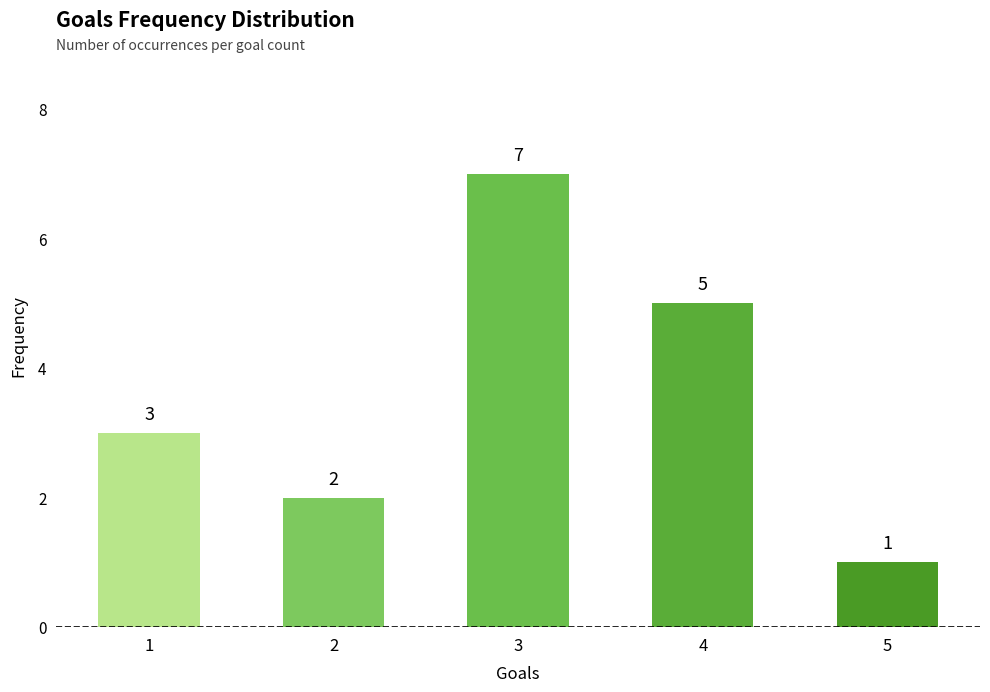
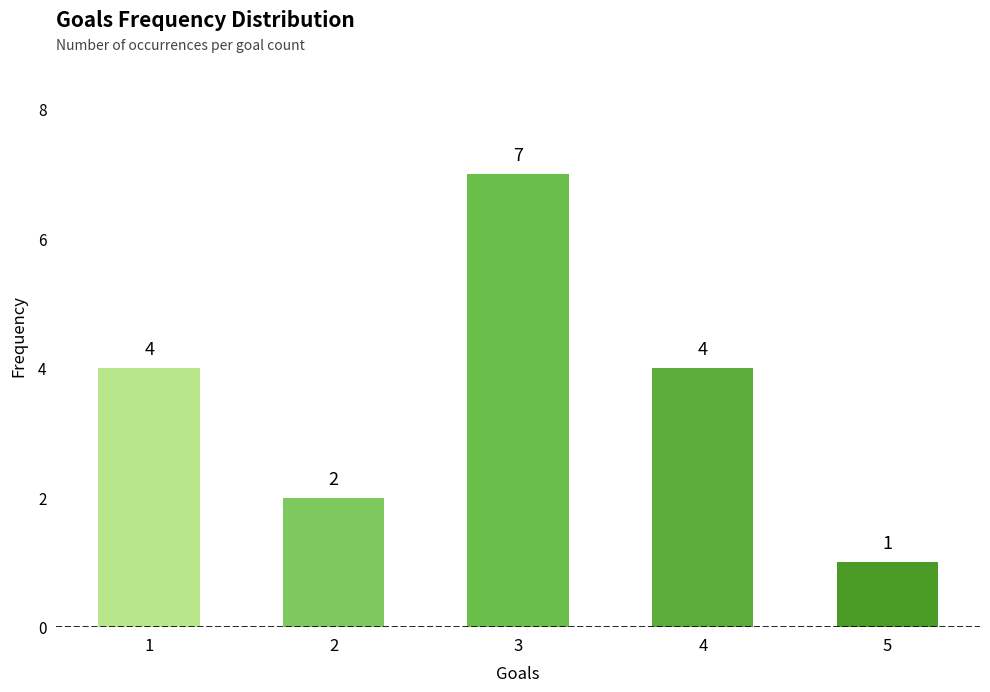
1: 3 -> 4
4: 5 -> 4
